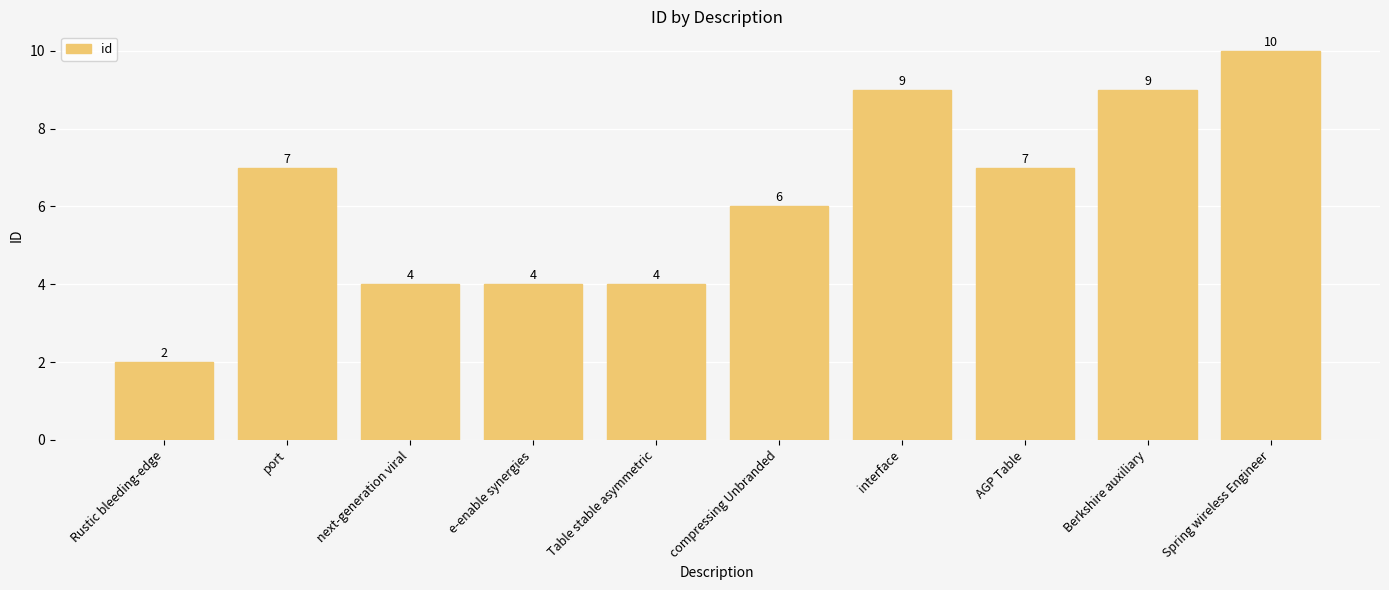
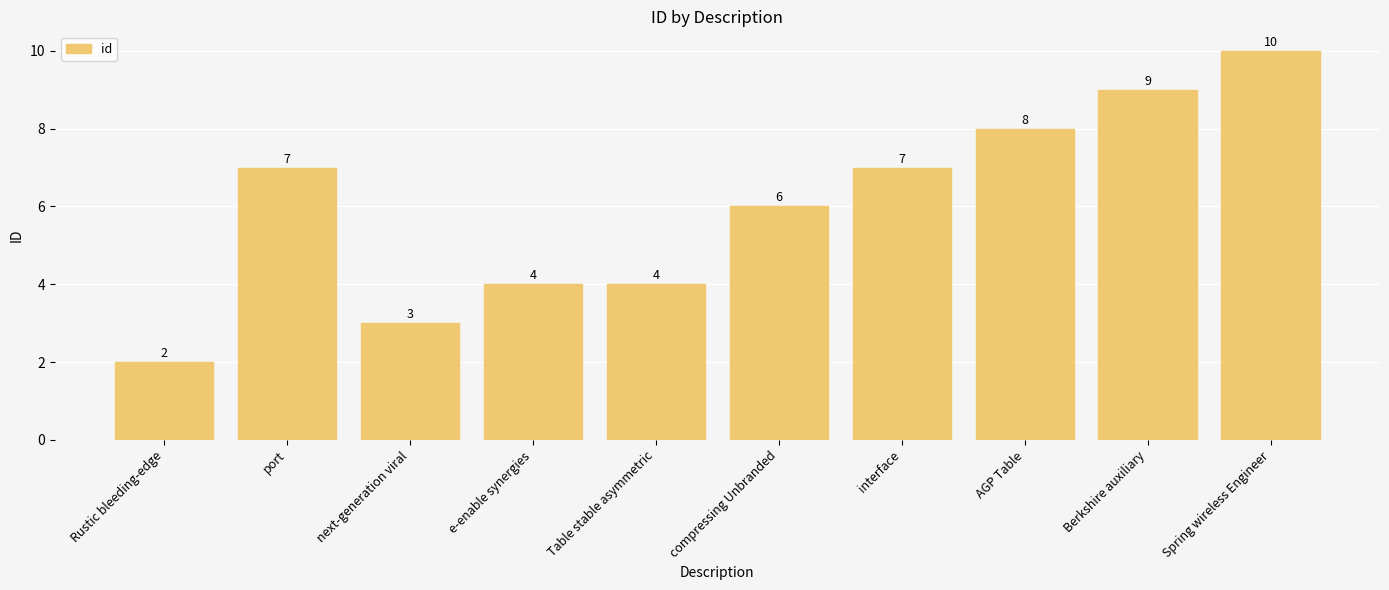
next-generation viral: 4 -> 3
interface: 9 -> 7
AGP Table: 7 -> 8
